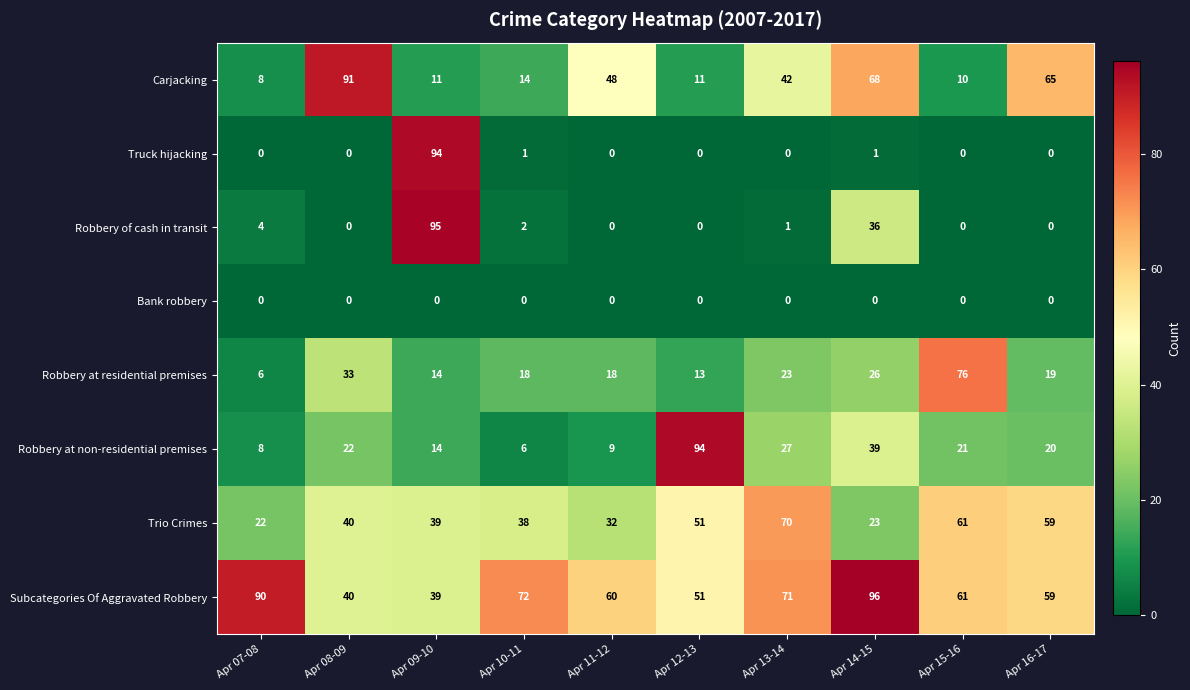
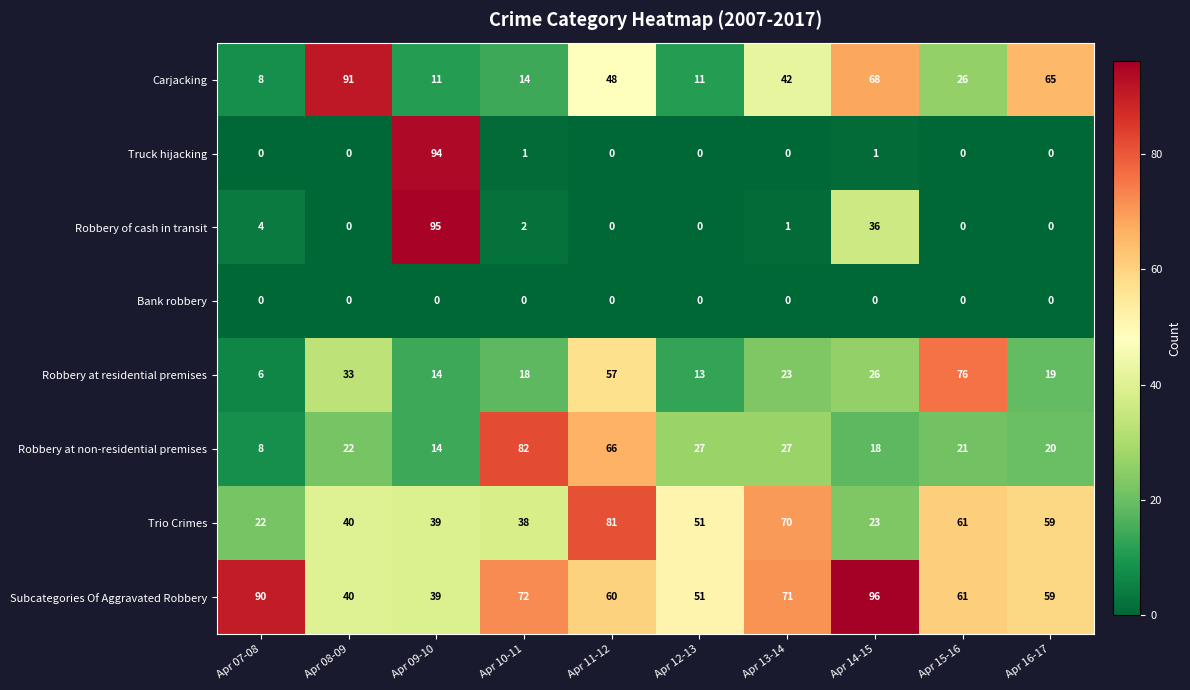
Carjacking, Apr 15-16: 10 -> 26
Robbery at residential premises, Apr 11-12: 18 -> 57
Robbery at non-residential premises, Apr 10-11: 6 -> 82
Robbery at non-residential premises, Apr 11-12: 9 -> 66
Robbery at non-residential premises, Apr 12-13: 94 -> 27
Robbery at non-residential premises, Apr 14-15: 39 -> 18
Trio Crimes, Apr 11-12: 32 -> 81
